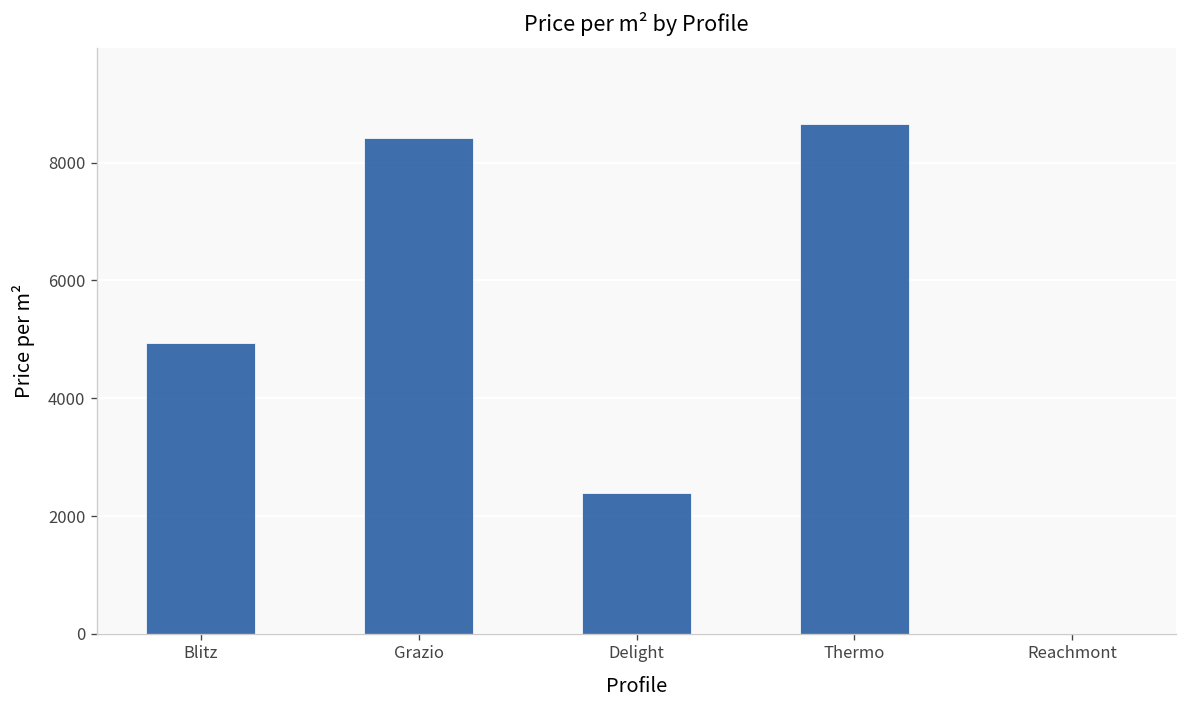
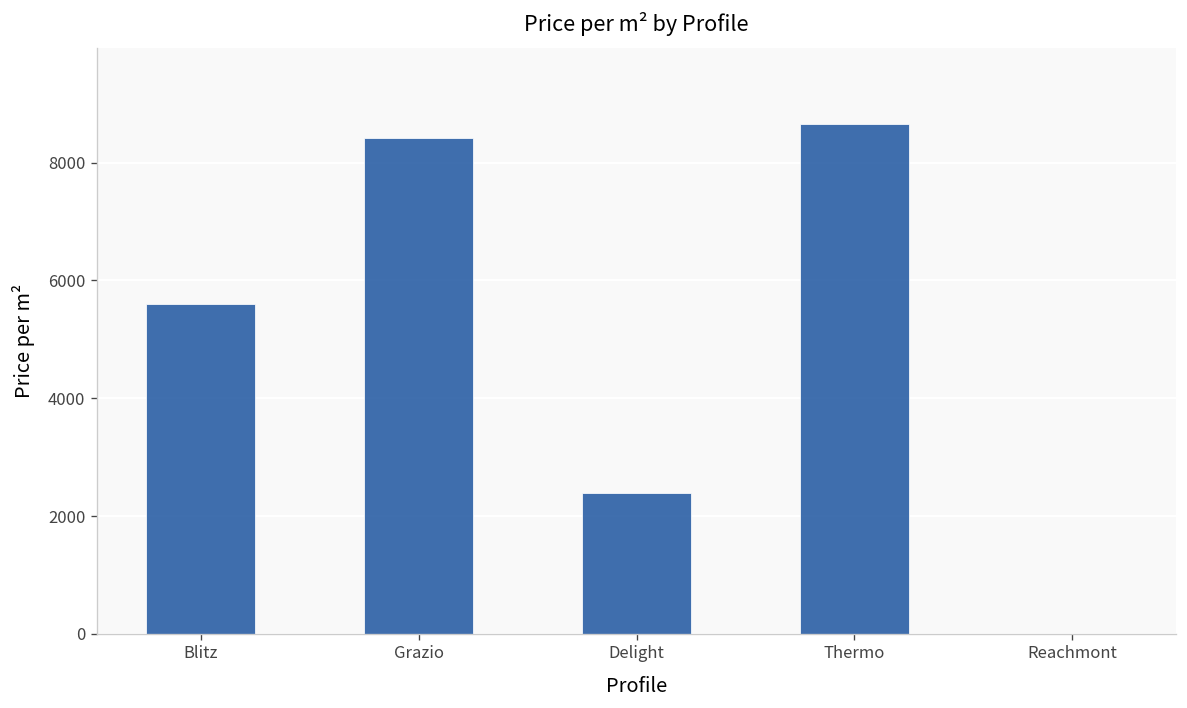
Blitz: 4900 -> 5600
